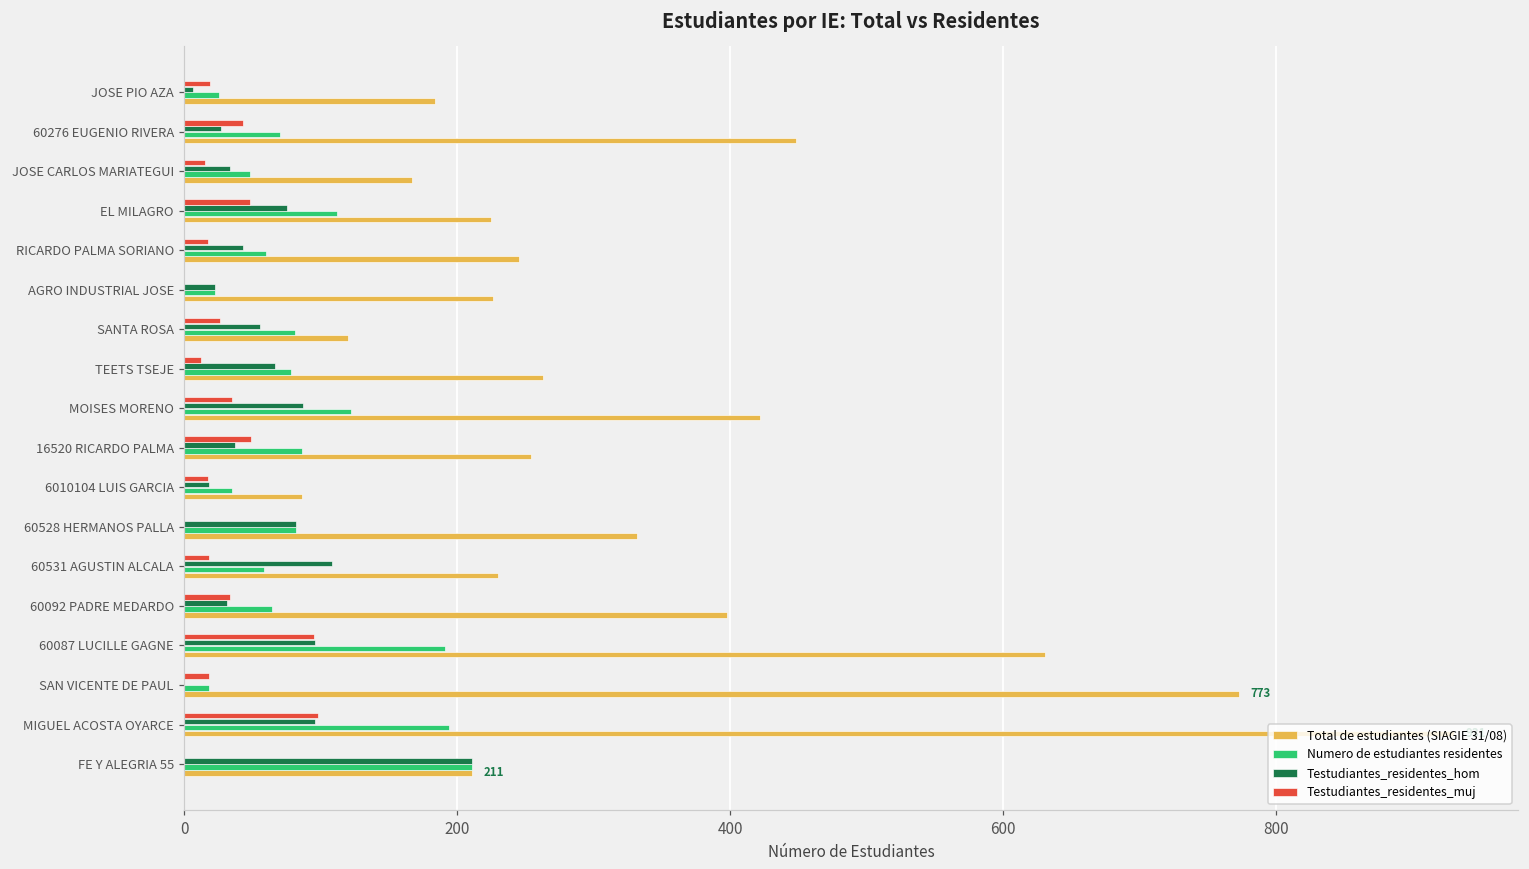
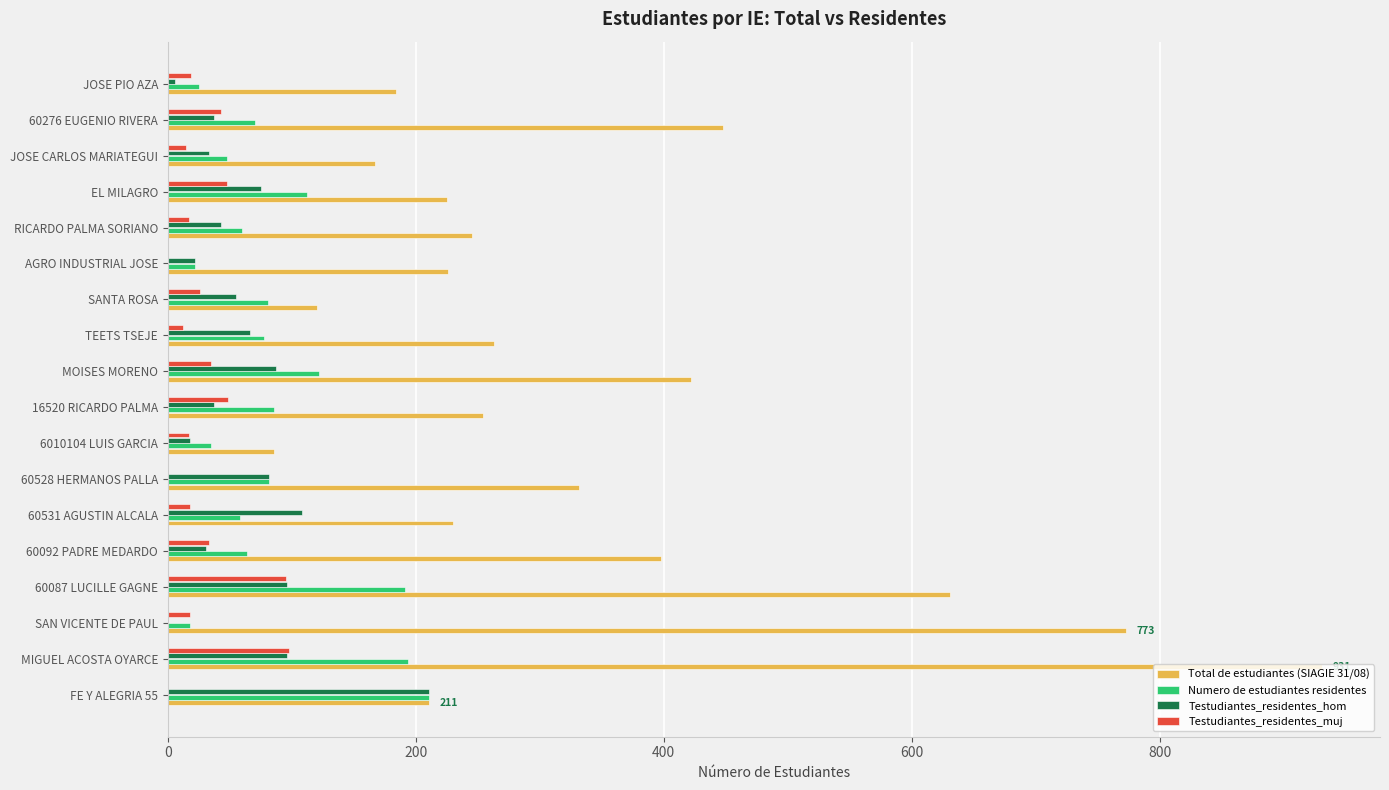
Testudiantes_residentes_hom, 60276 EUGENIO RIVERA: 27 -> 37
